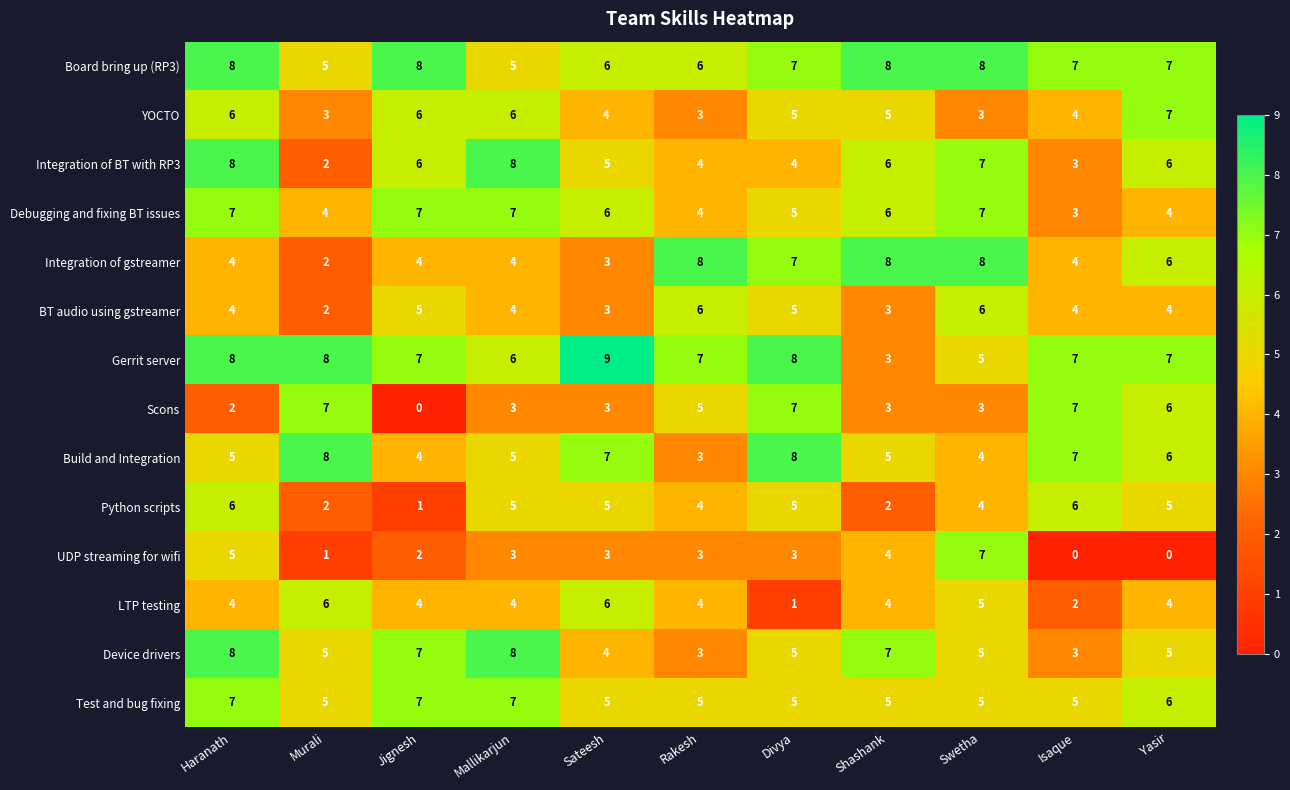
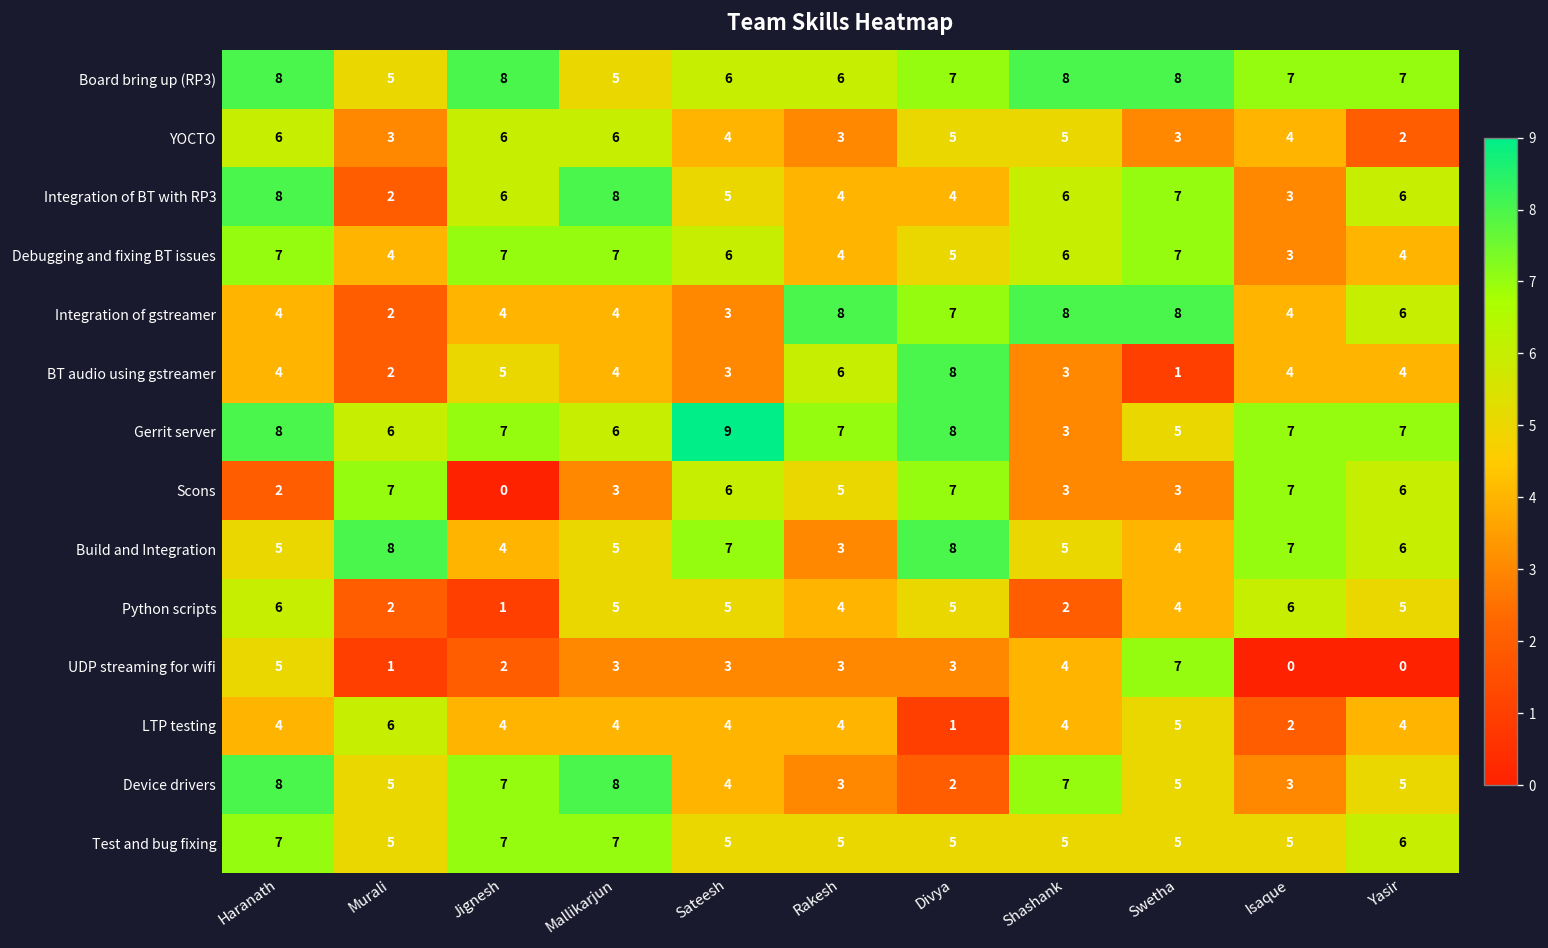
YOCTO, Yasir: 7 -> 2
BT audio using gstreamer, Divya: 5 -> 8
BT audio using gstreamer, Swetha: 6 -> 1
Gerrit server, Murali: 8 -> 6
Scons, Sateesh: 3 -> 6
LTP testing, Sateesh: 6 -> 4
Device drivers, Divya: 5 -> 2
